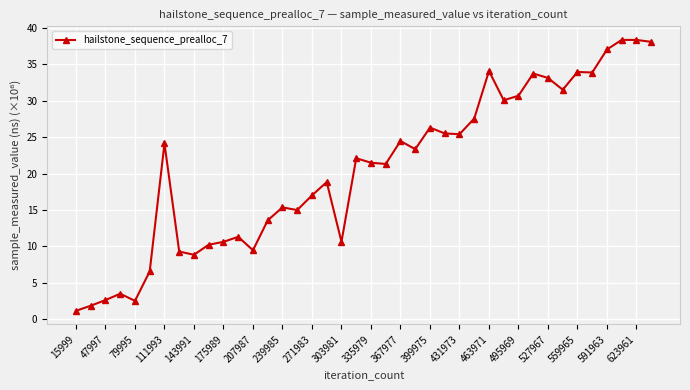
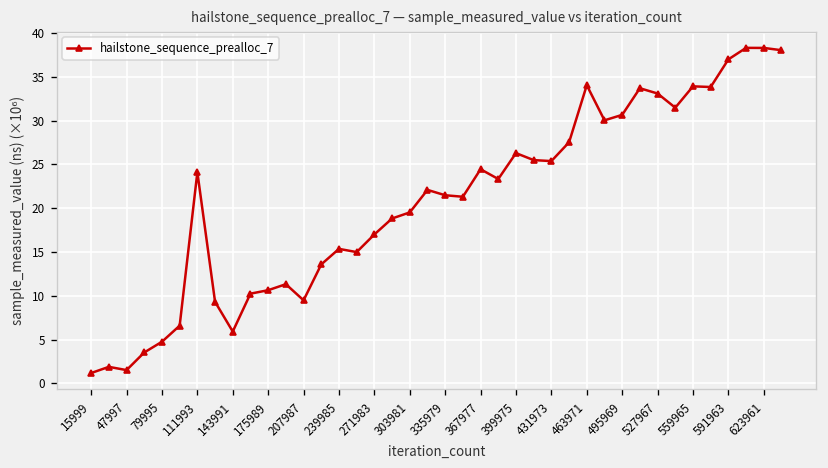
47997: 3 -> 2
79995: 3 -> 5
143991: 9 -> 6
303981: 11 -> 20
